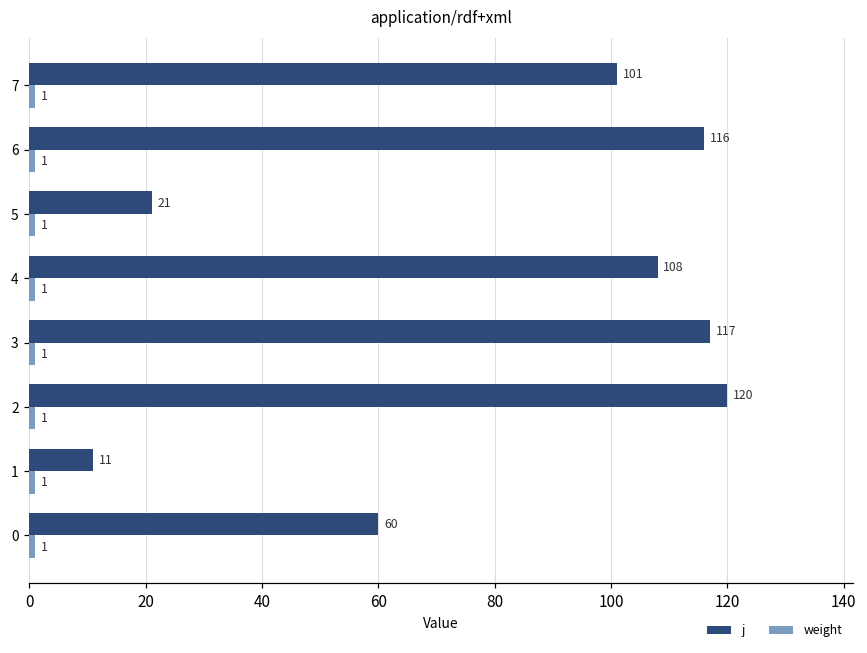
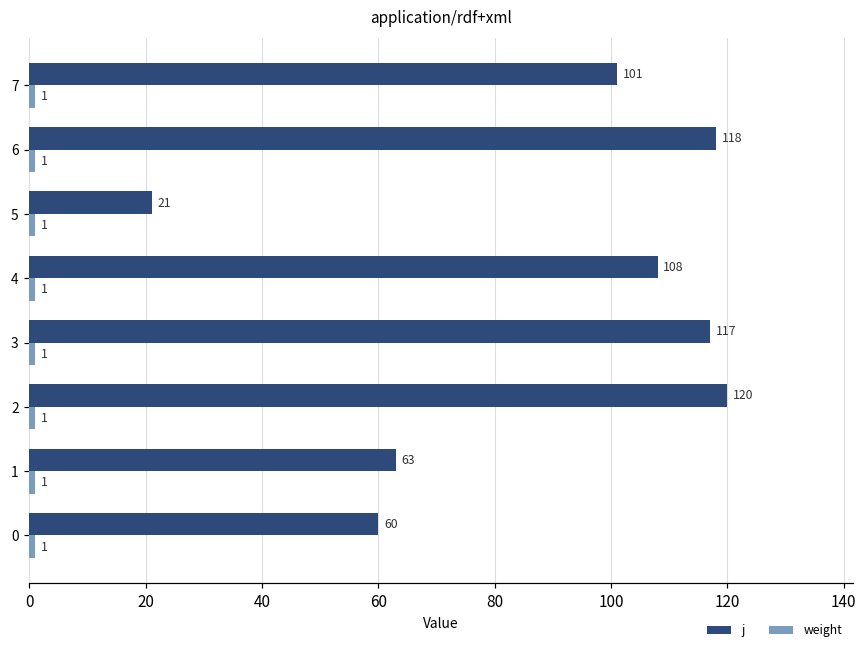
j, 6: 116 -> 118
j, 1: 11 -> 63
